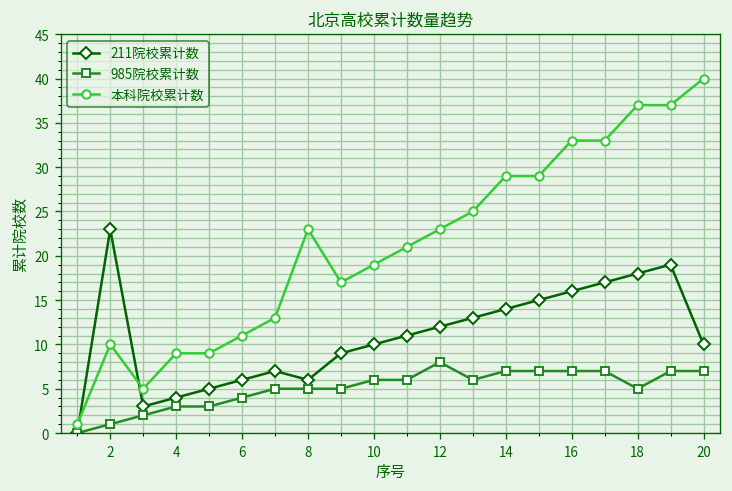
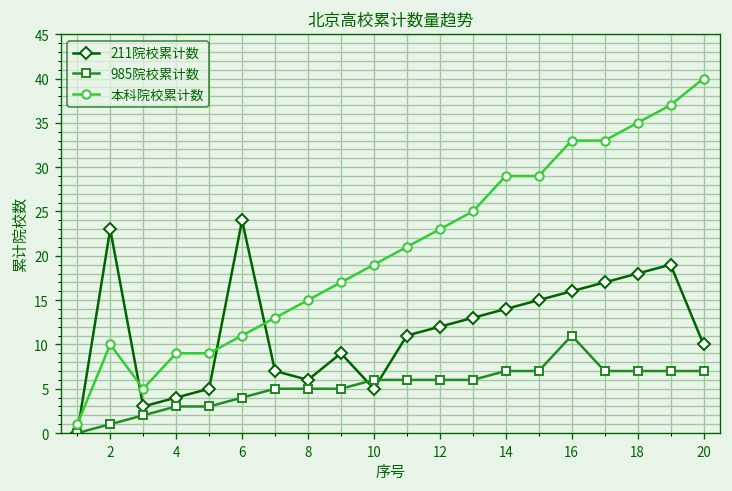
211院校累计数, 6: 6 -> 24
本科院校累计数, 8: 23 -> 15
211院校累计数, 10: 10 -> 5
985院校累计数, 12: 8 -> 6
985院校累计数, 16: 7 -> 11
985院校累计数, 18: 5 -> 7
本科院校累计数, 18: 37 -> 35
